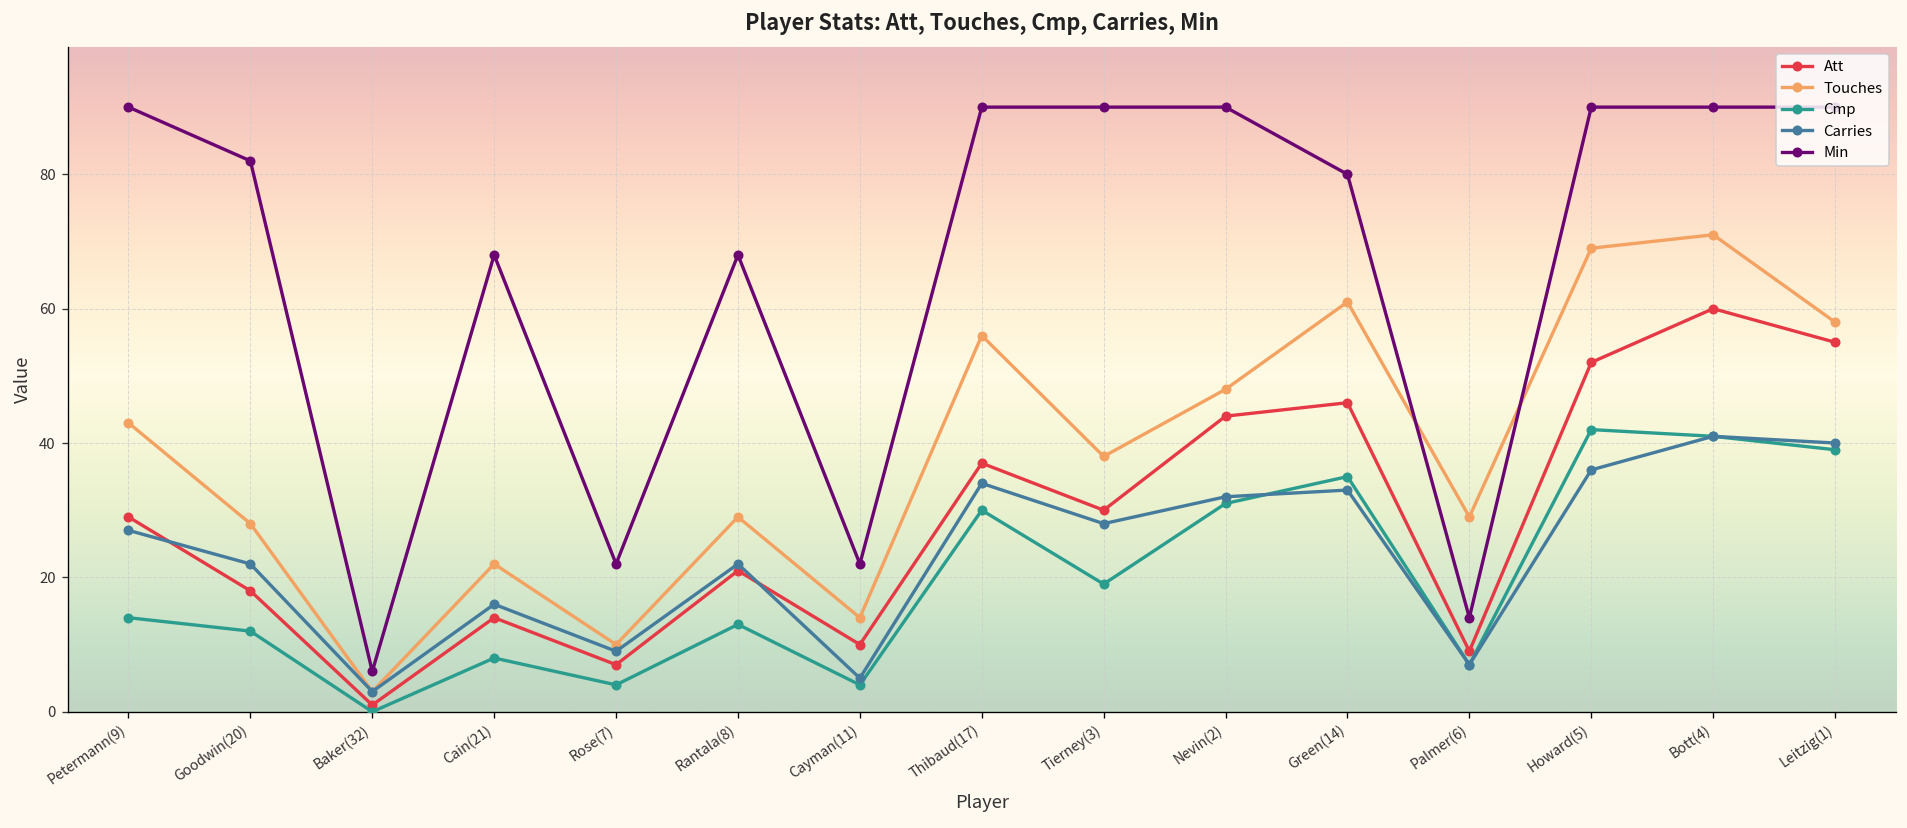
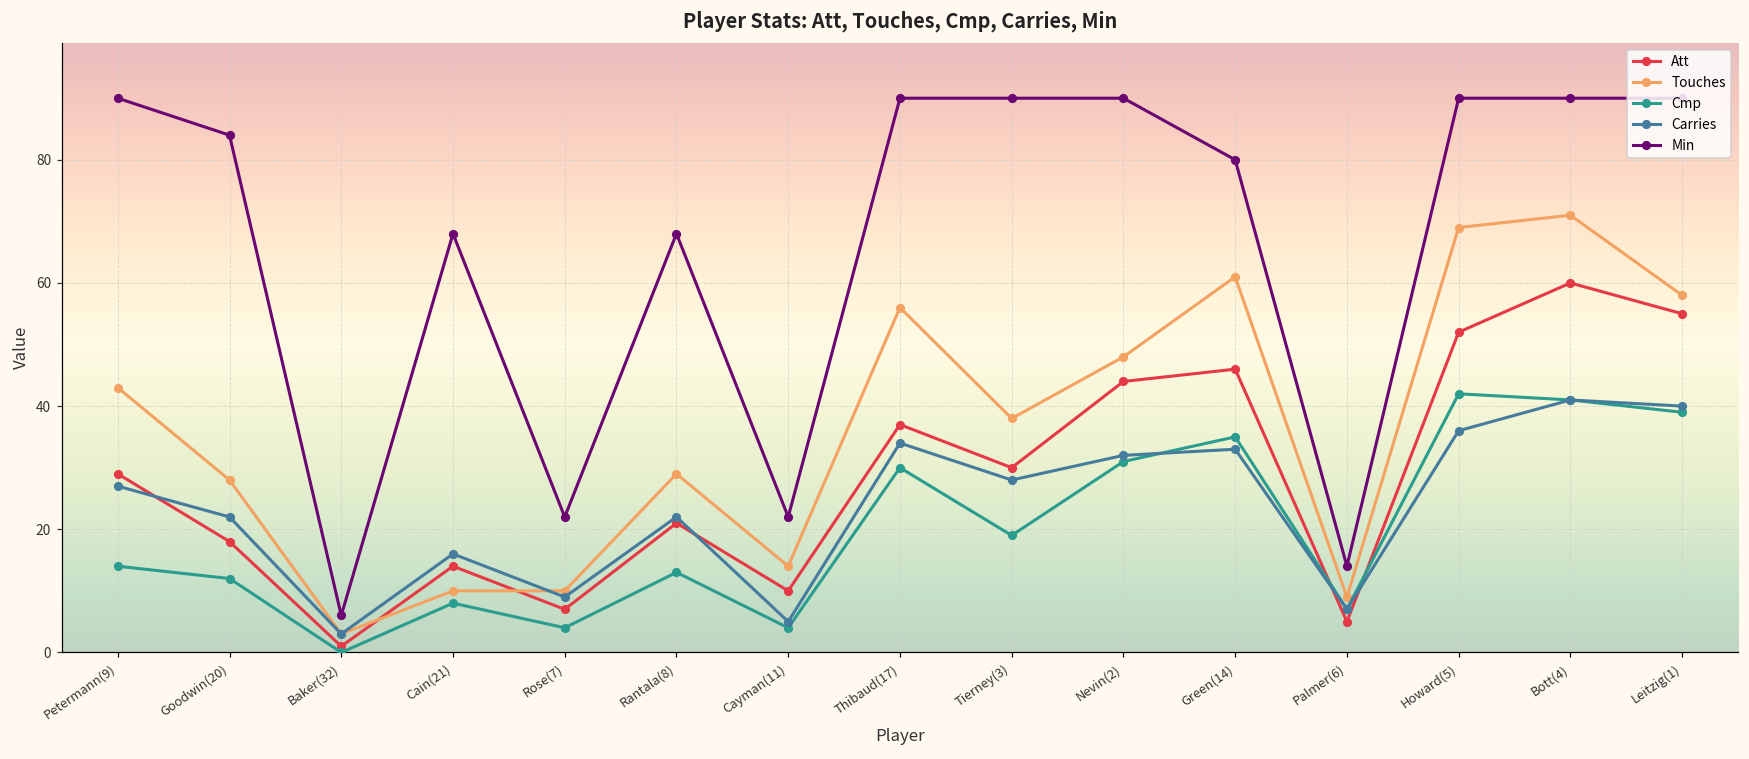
Min, Goodwin(20): 82 -> 84
Touches, Cain(21): 22 -> 10
Att, Palmer(6): 9 -> 5
Touches, Palmer(6): 29 -> 9
